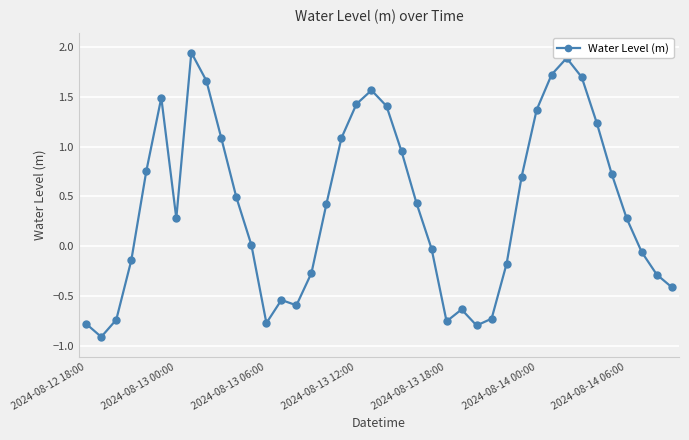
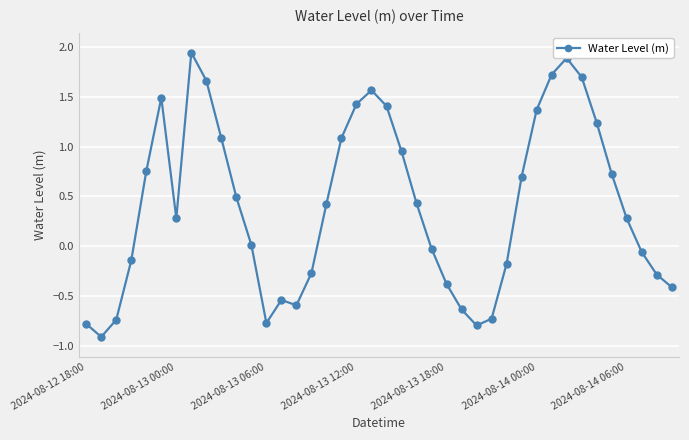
2024-08-13 18:00: -0.8 -> -0.4
